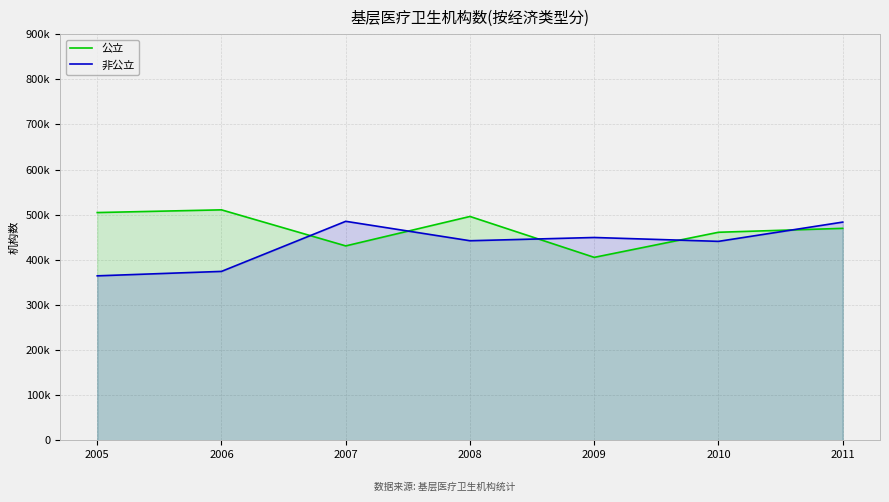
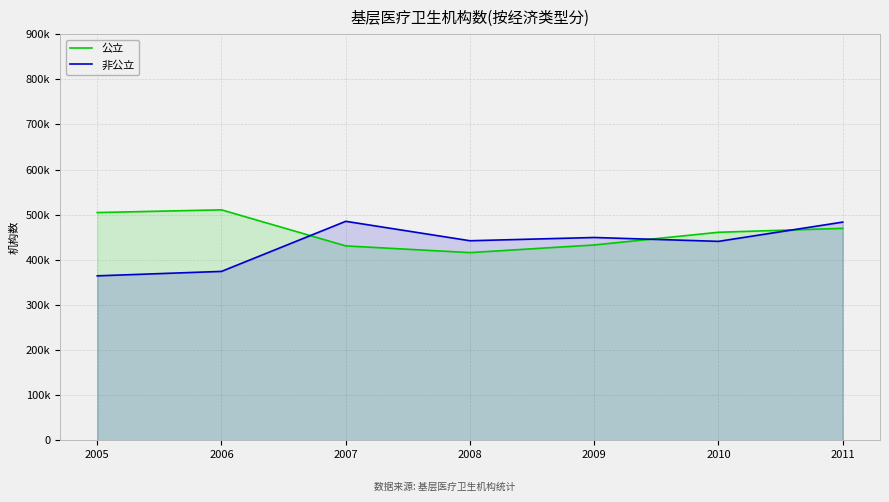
公立, 2008: 500000 -> 420000
公立, 2009: 410000 -> 430000
